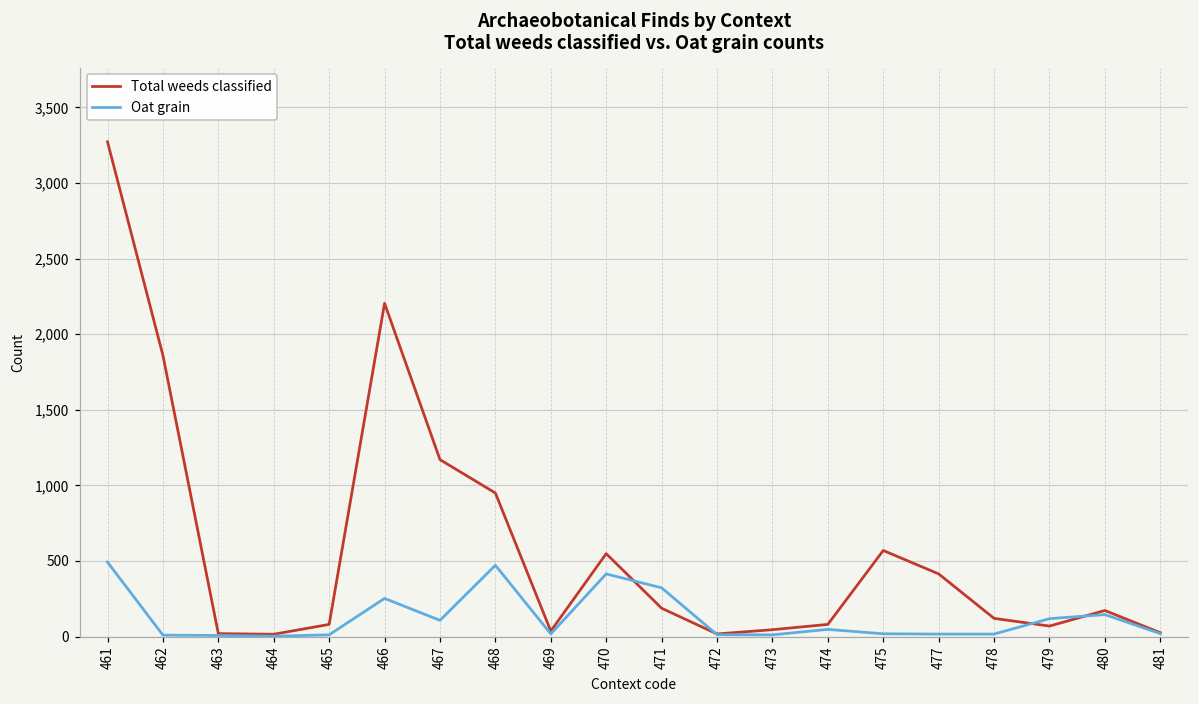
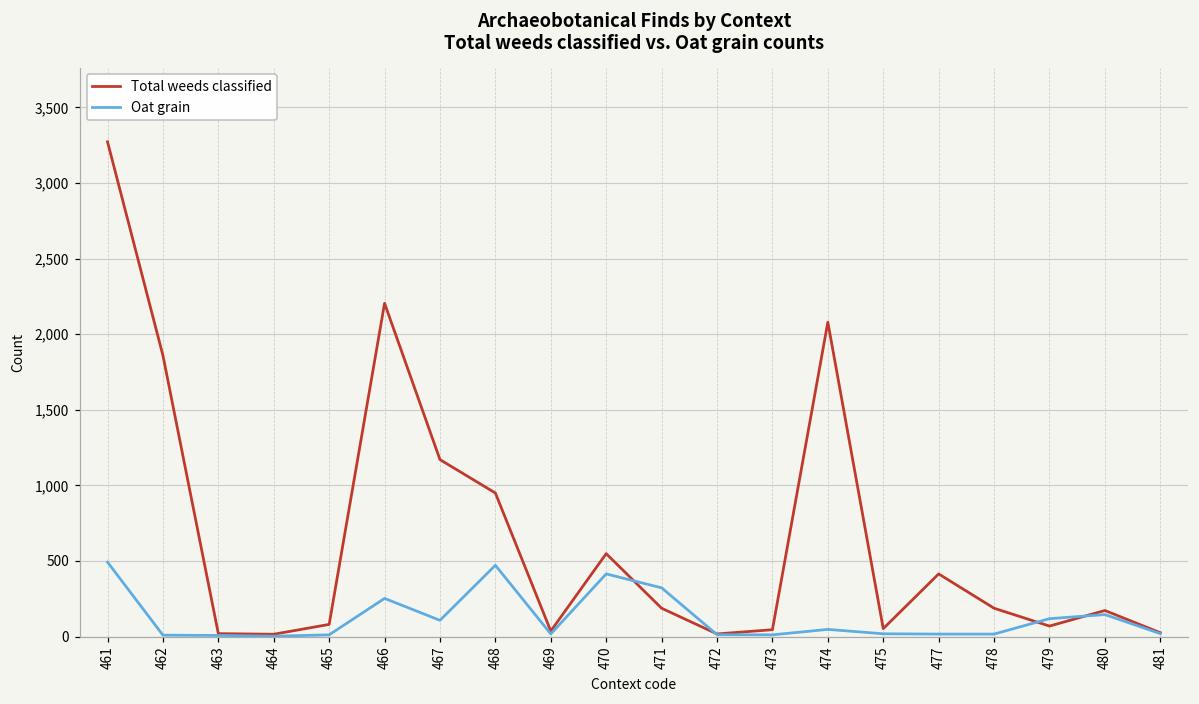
Total weeds classified, 474: 80 -> 2,080
Total weeds classified, 475: 570 -> 50
Total weeds classified, 478: 120 -> 190
